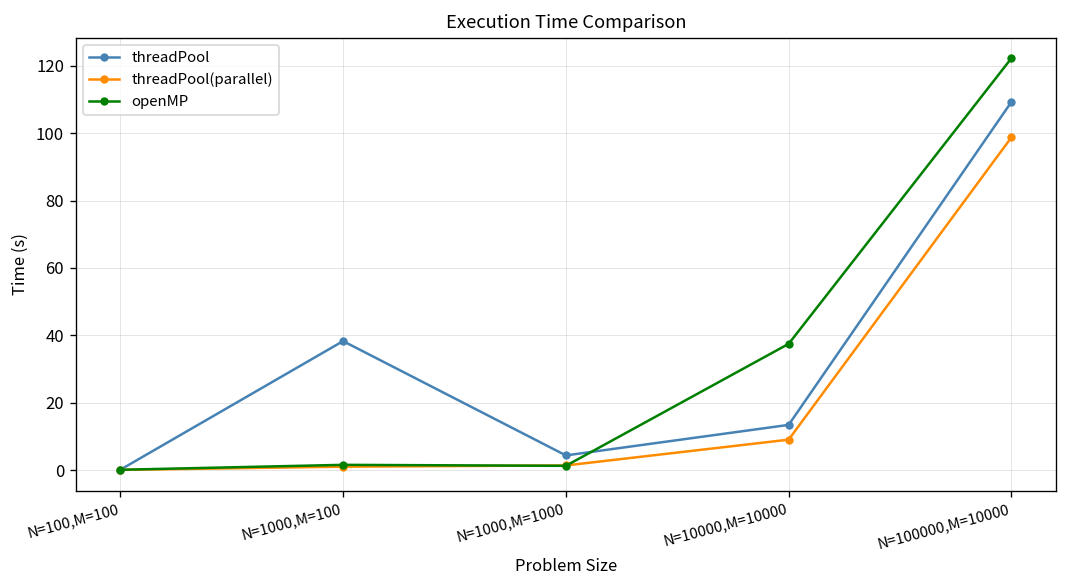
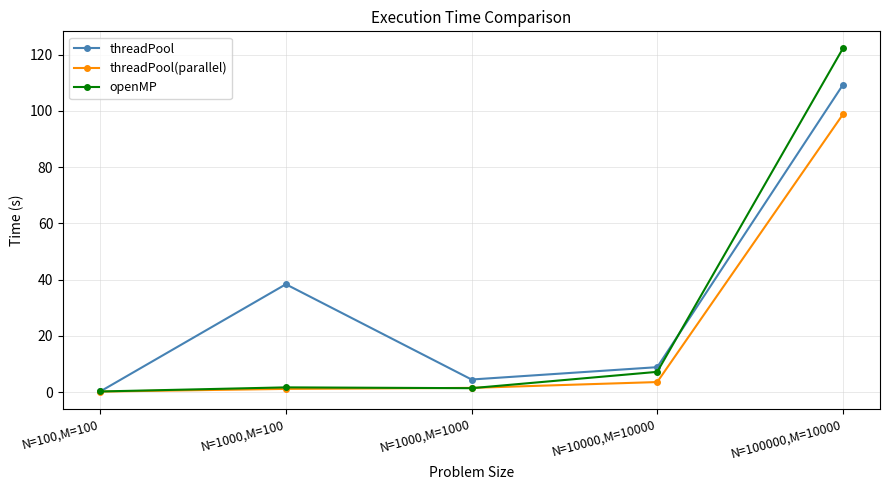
threadPool, N=10000,M=10000: 13 -> 9
threadPool(parallel), N=10000,M=10000: 9 -> 4
openMP, N=10000,M=10000: 38 -> 7
